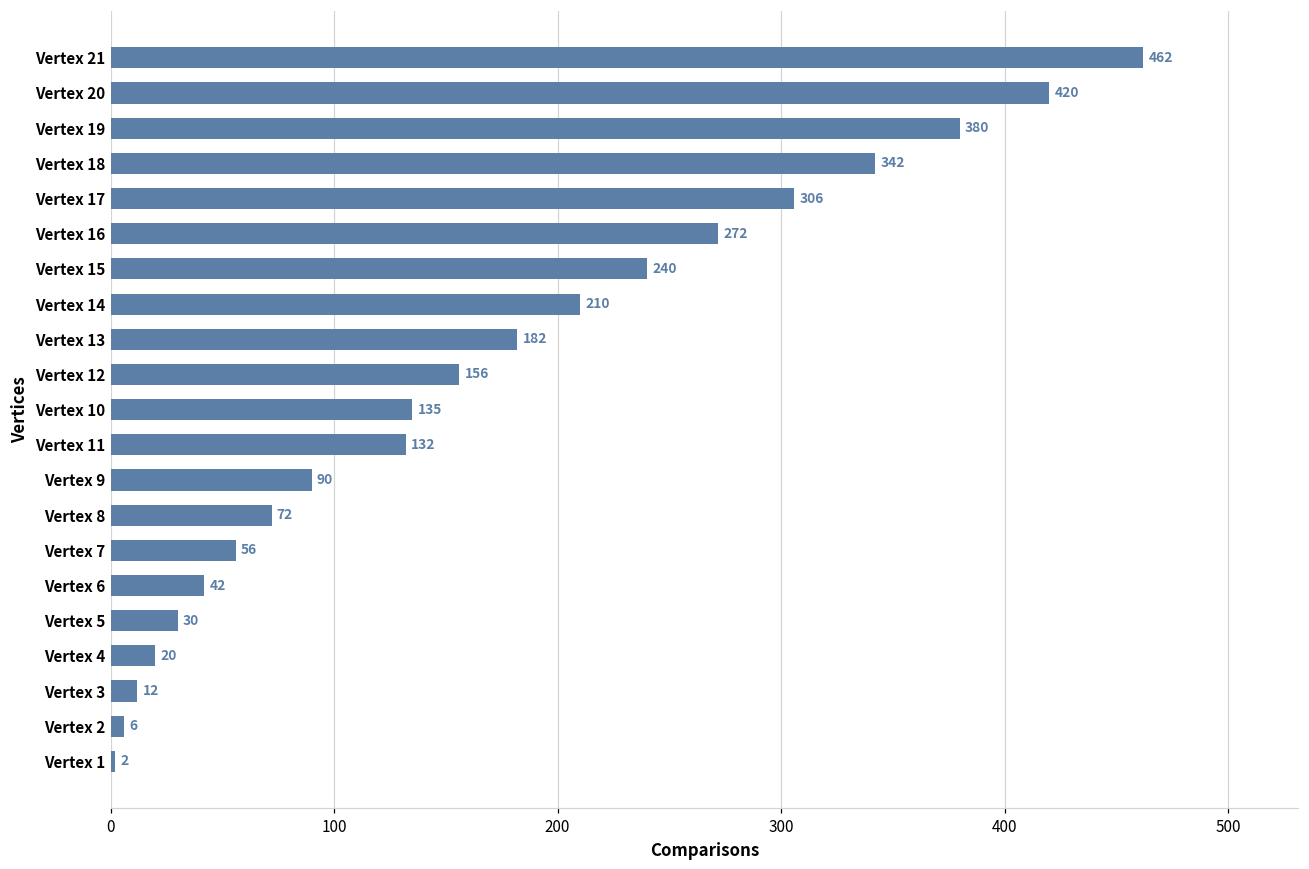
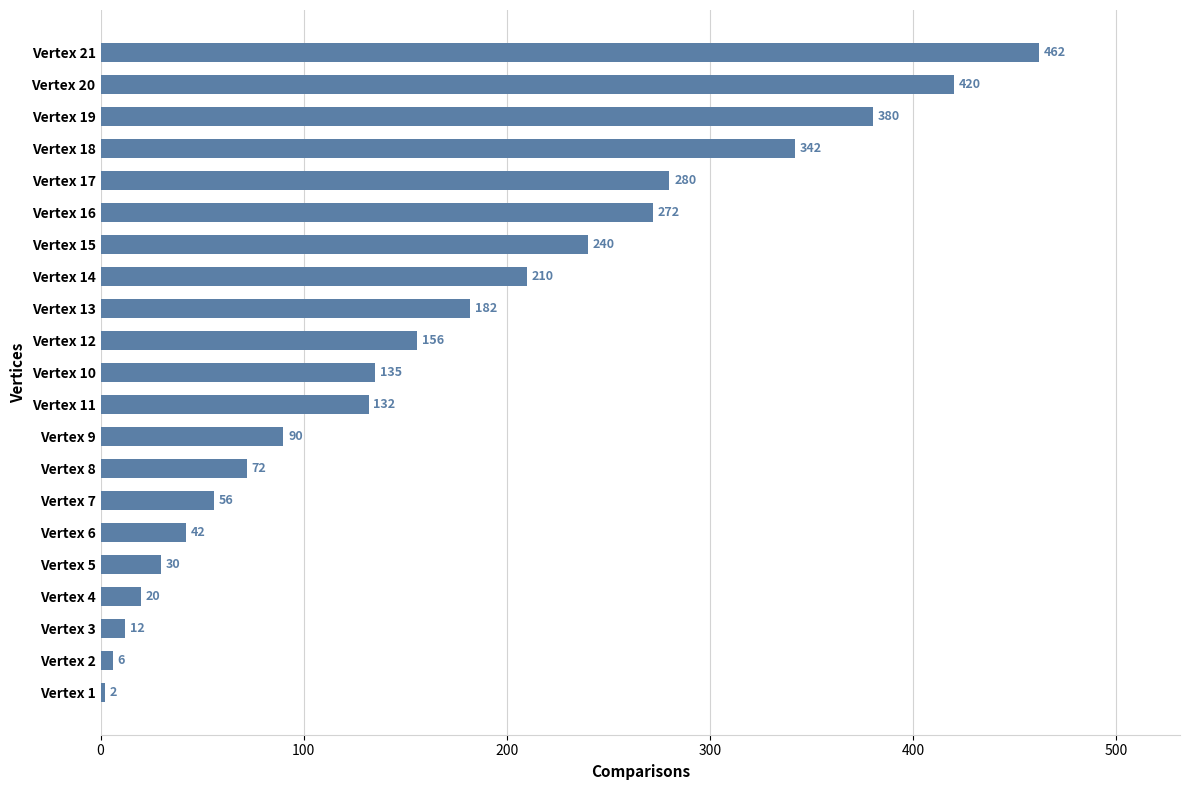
Vertex 17: 306 -> 280
